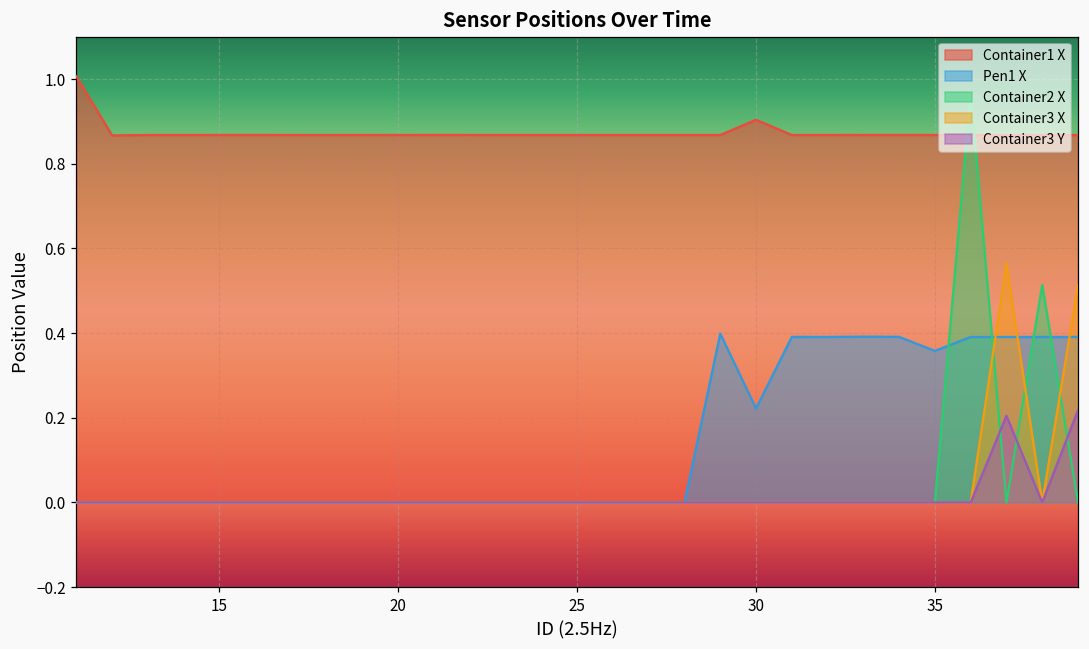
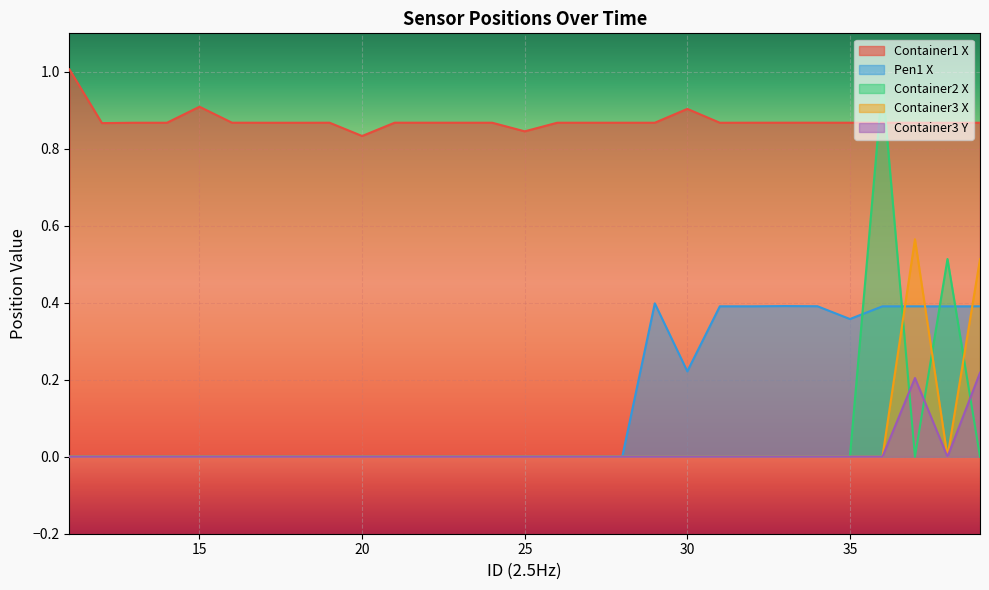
Container1 X, 15: 0.87 -> 0.91
Container1 X, 20: 0.87 -> 0.83
Container1 X, 25: 0.87 -> 0.85
